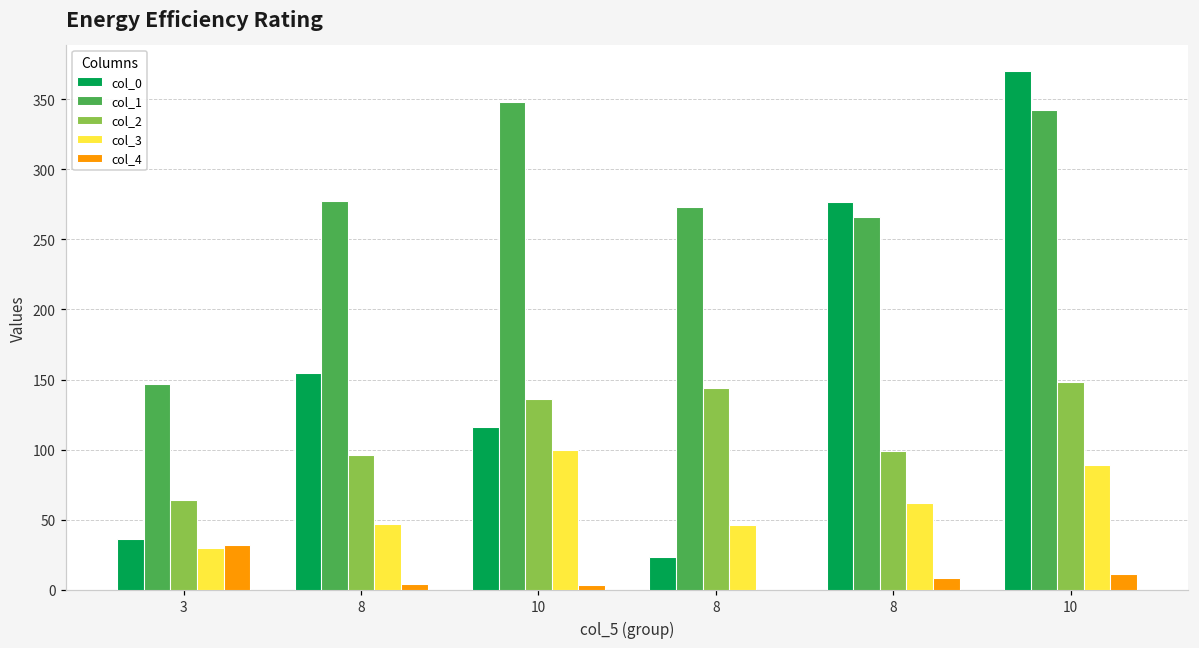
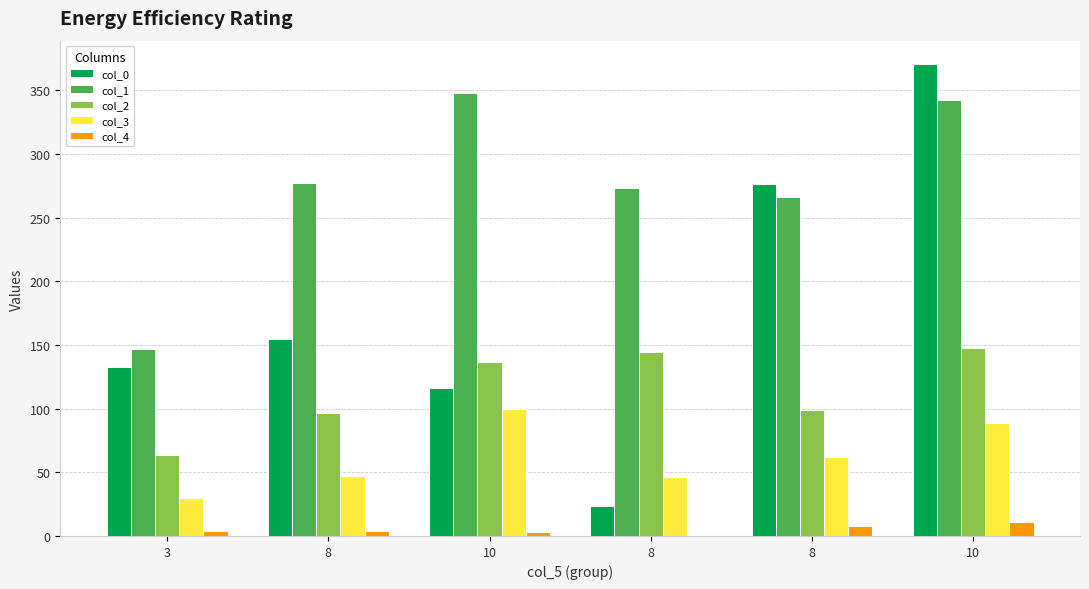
col_0, 3: 36 -> 132
col_4, 3: 32 -> 4
